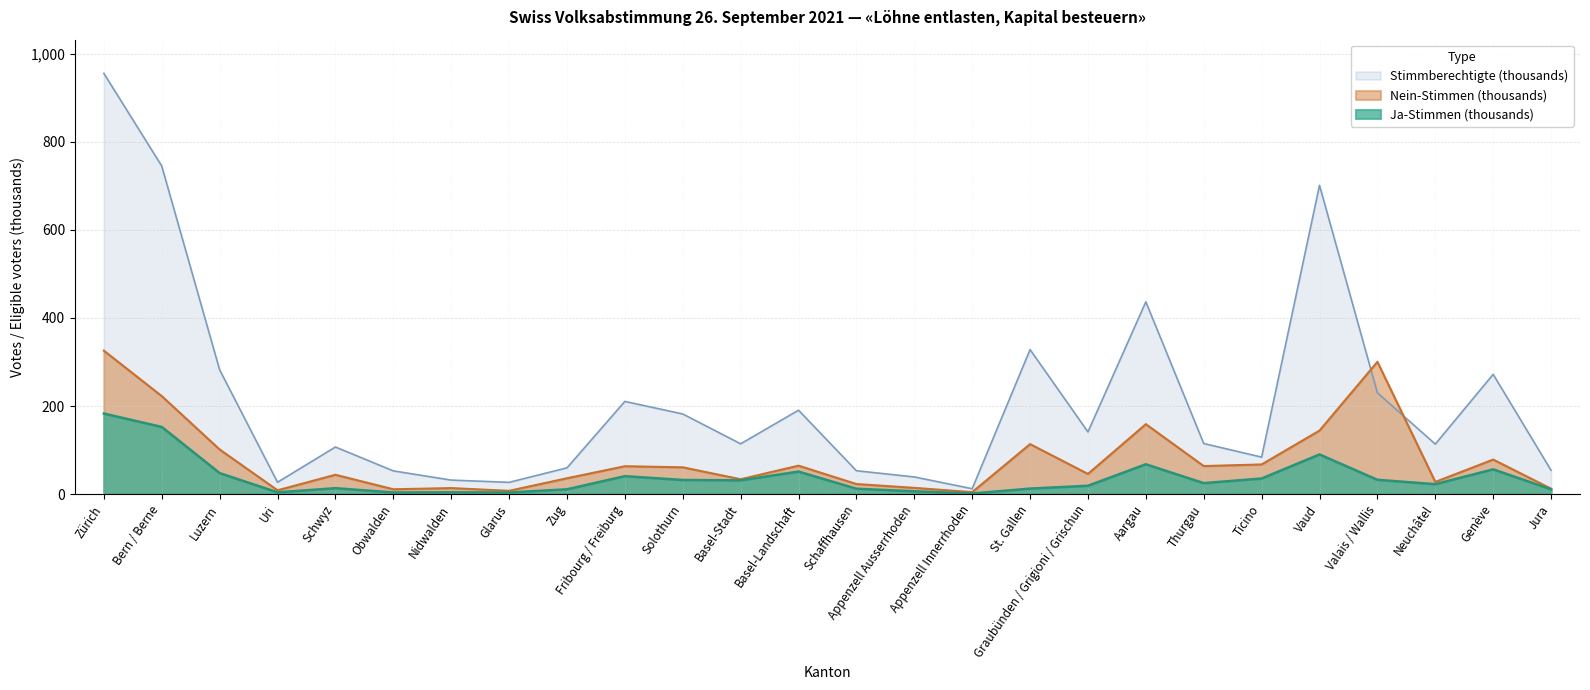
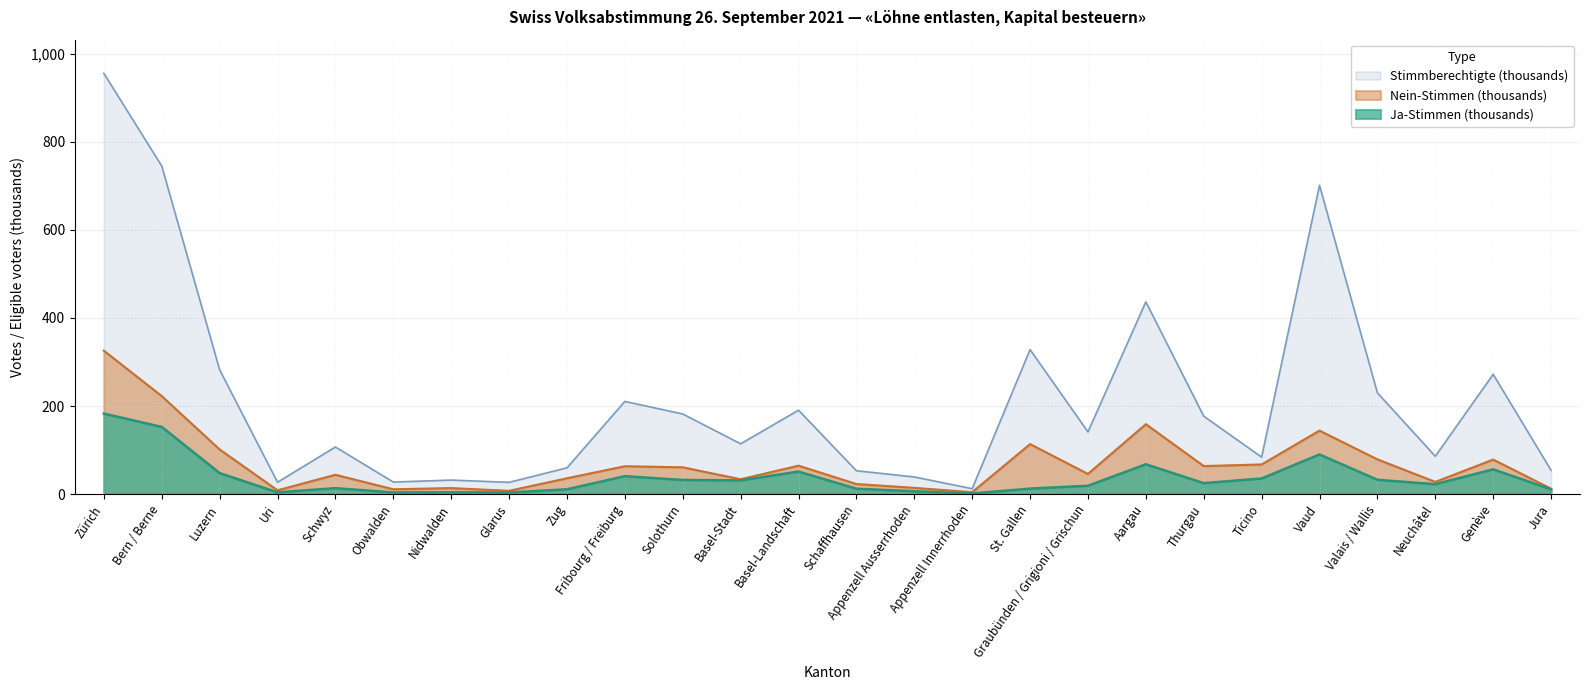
Stimmberechtigte (thousands), Obwalden: 50 -> 30
Stimmberechtigte (thousands), Thurgau: 110 -> 180
Nein-Stimmen (thousands), Valais / Wallis: 300 -> 80
Stimmberechtigte (thousands), Neuchâtel: 110 -> 90
